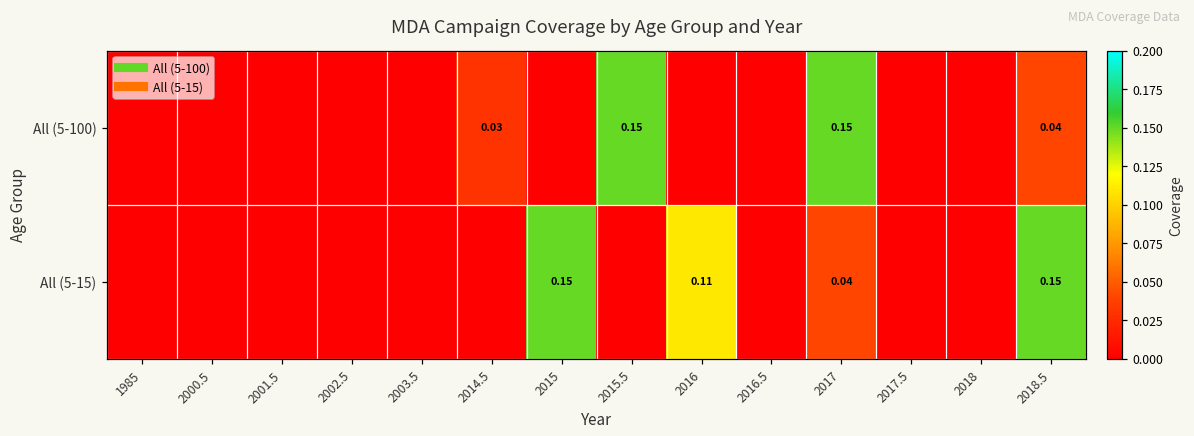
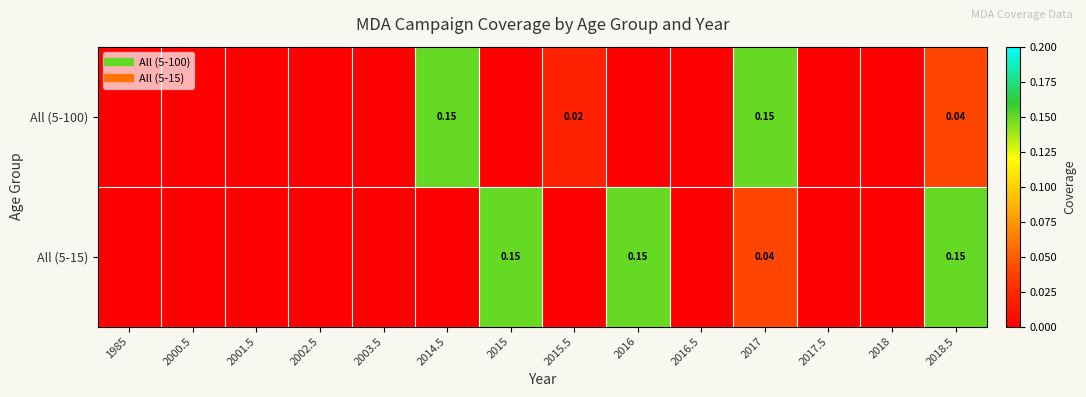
All (5-100), 2014.5: 0.03 -> 0.15
All (5-100), 2015.5: 0.15 -> 0.02
All (5-15), 2016: 0.11 -> 0.15
